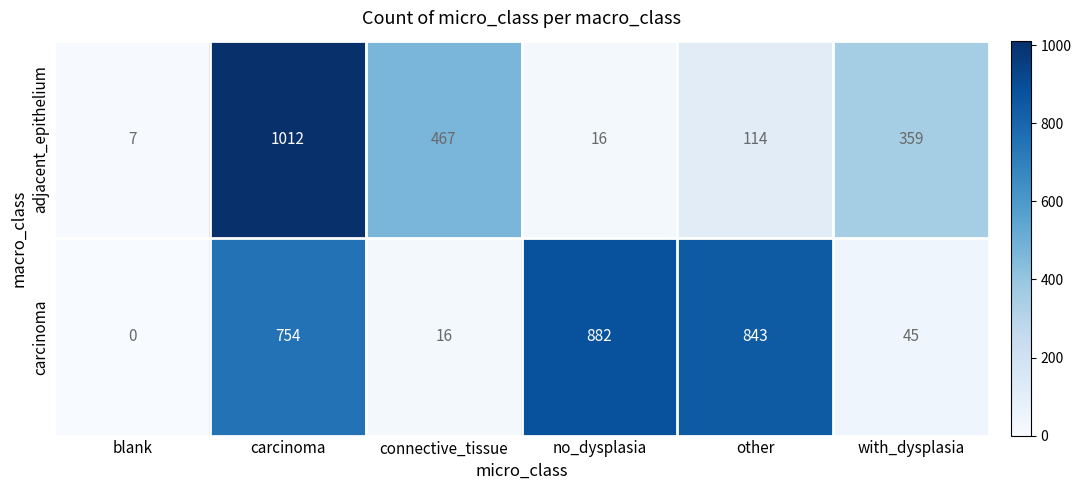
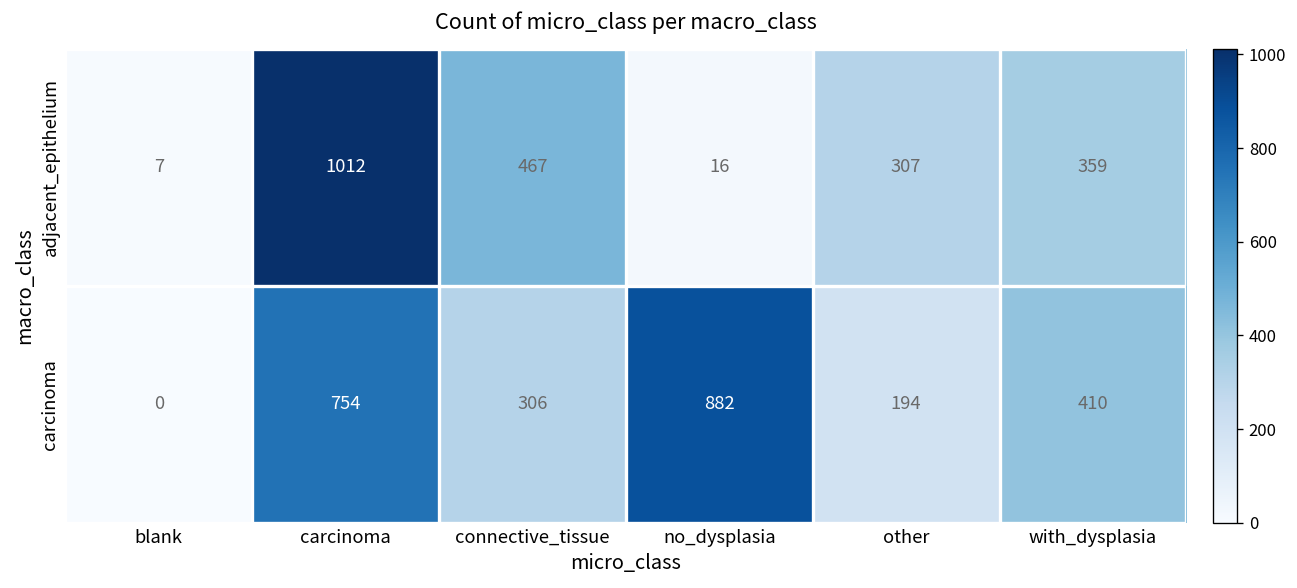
adjacent_epithelium, other: 114 -> 307
carcinoma, connective_tissue: 16 -> 306
carcinoma, other: 843 -> 194
carcinoma, with_dysplasia: 45 -> 410
